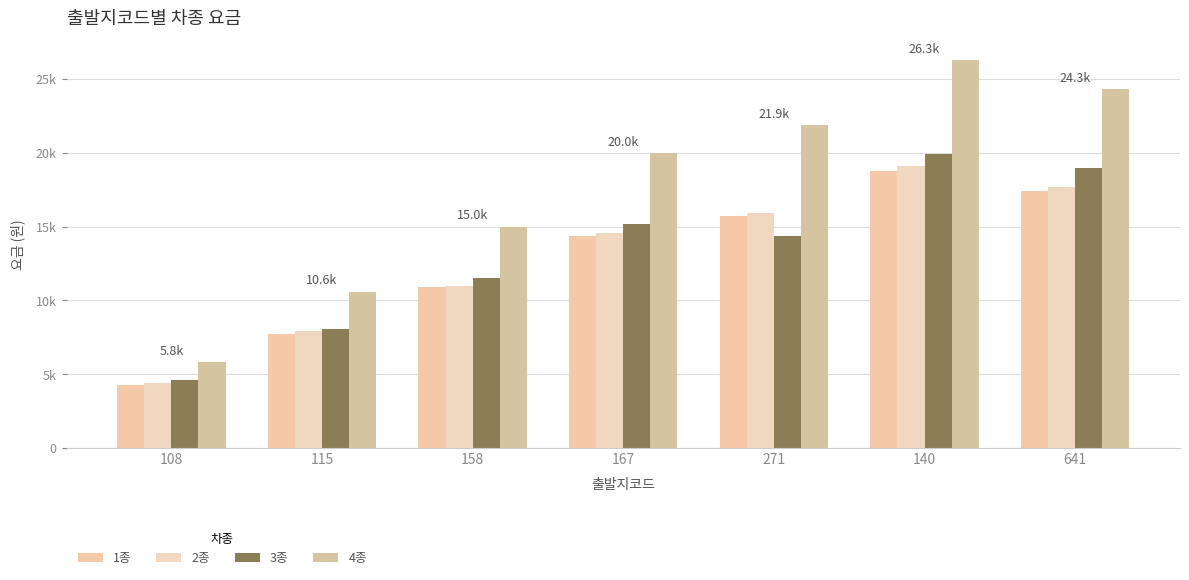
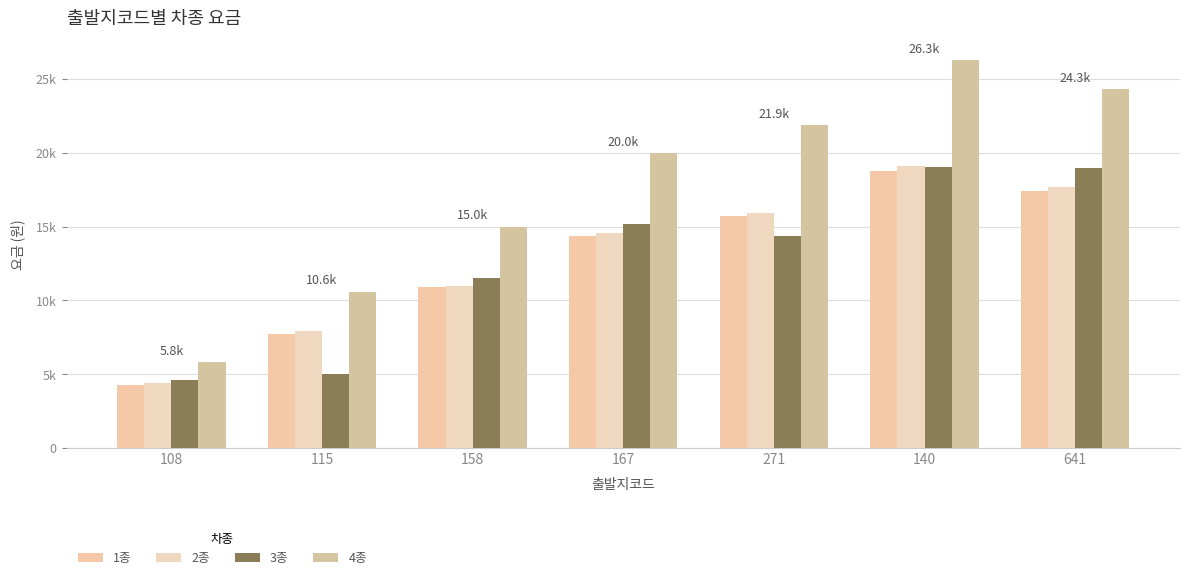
3종, 115: 8100 -> 5000
3종, 140: 19900 -> 19000
